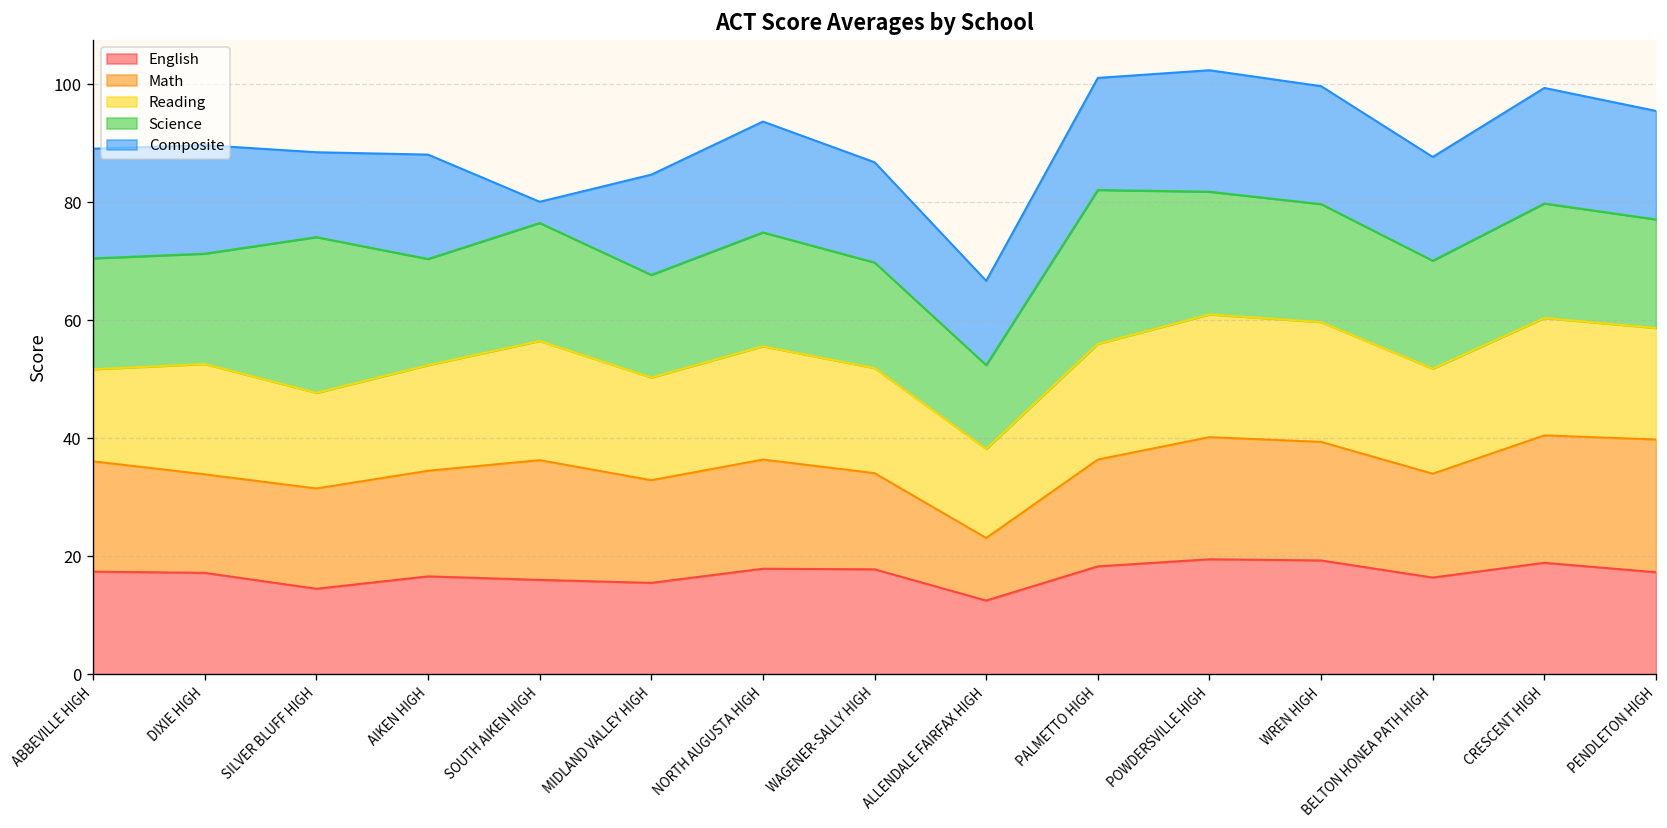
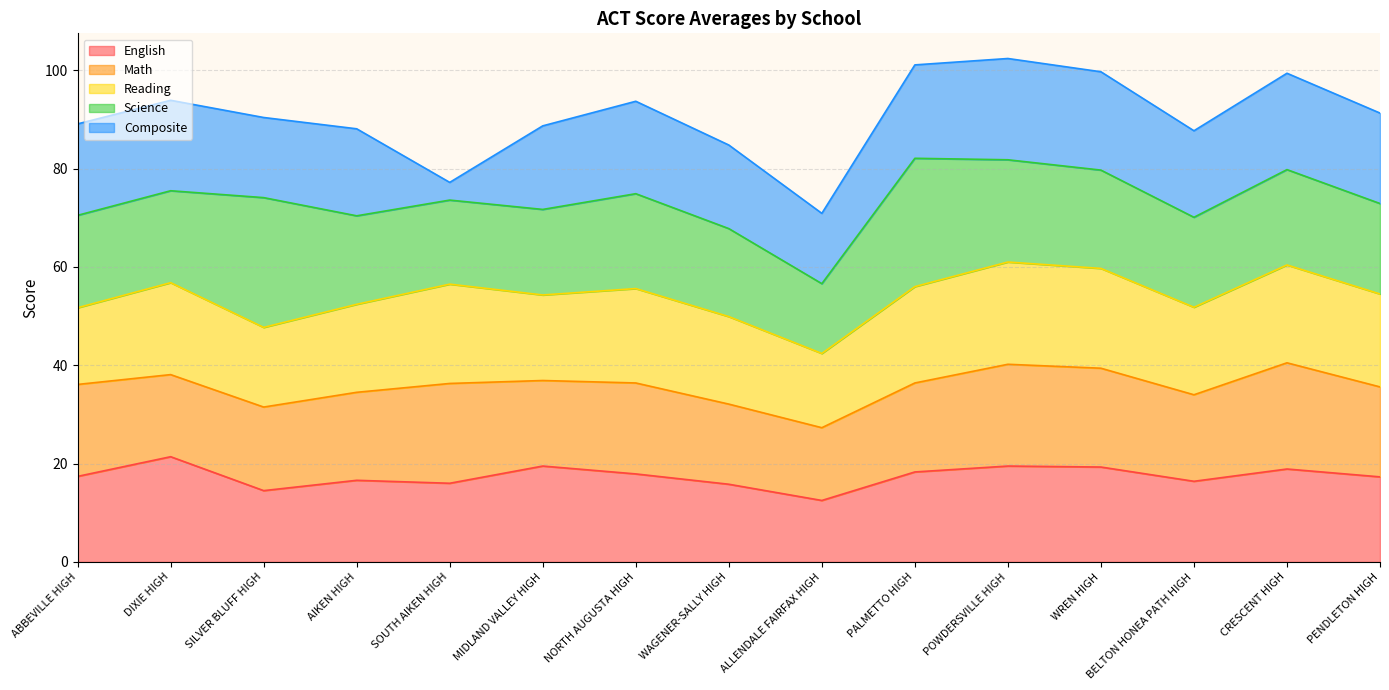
English, DIXIE HIGH: 17 -> 21
Composite, SILVER BLUFF HIGH: 14 -> 16
Science, SOUTH AIKEN HIGH: 20 -> 17
English, MIDLAND VALLEY HIGH: 16 -> 20
English, WAGENER-SALLY HIGH: 18 -> 16
Math, ALLENDALE FAIRFAX HIGH: 11 -> 15
Math, PENDLETON HIGH: 22 -> 18
